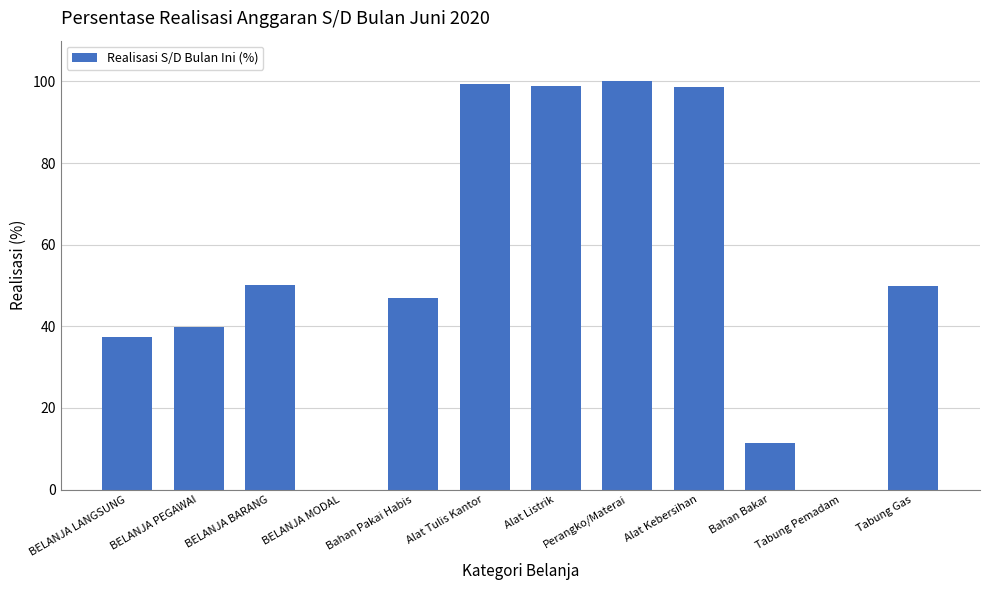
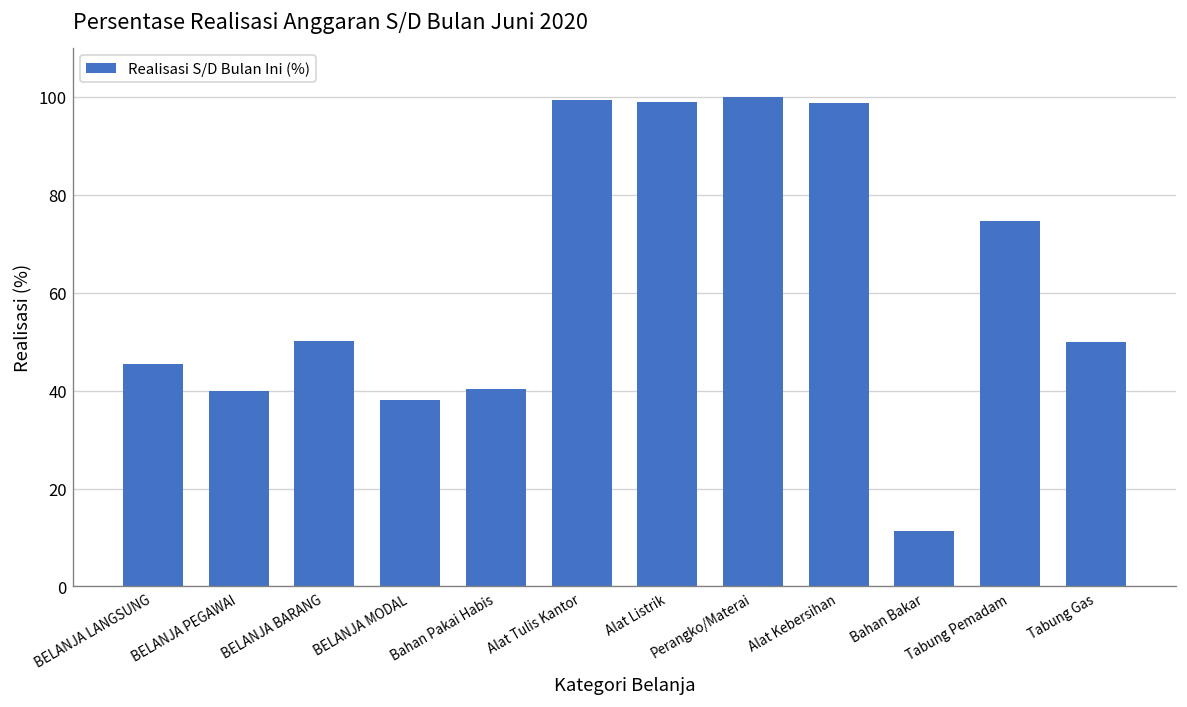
BELANJA LANGSUNG: 37 -> 45
BELANJA MODAL: 0 -> 38
Bahan Pakai Habis: 47 -> 40
Tabung Pemadam: 0 -> 75
